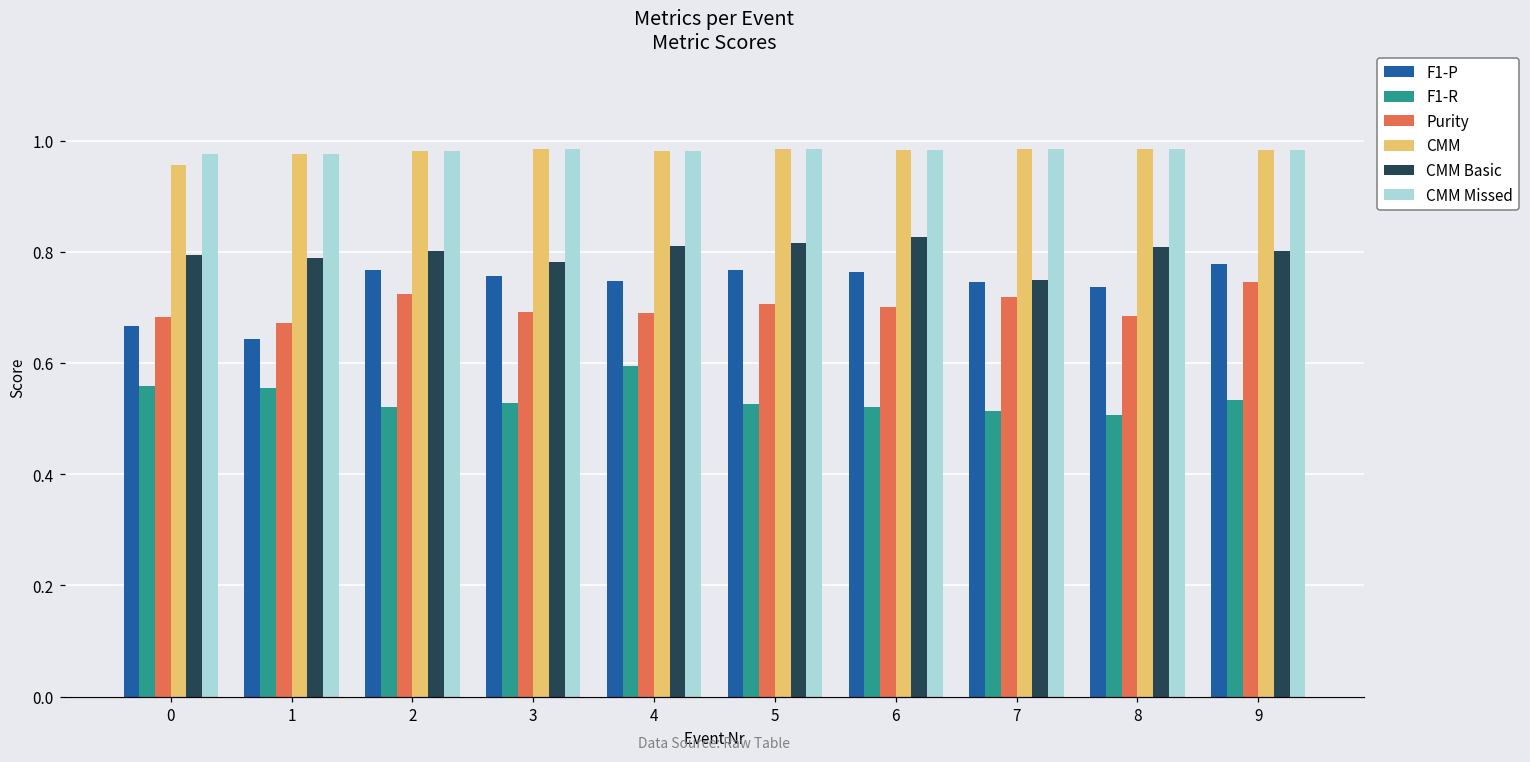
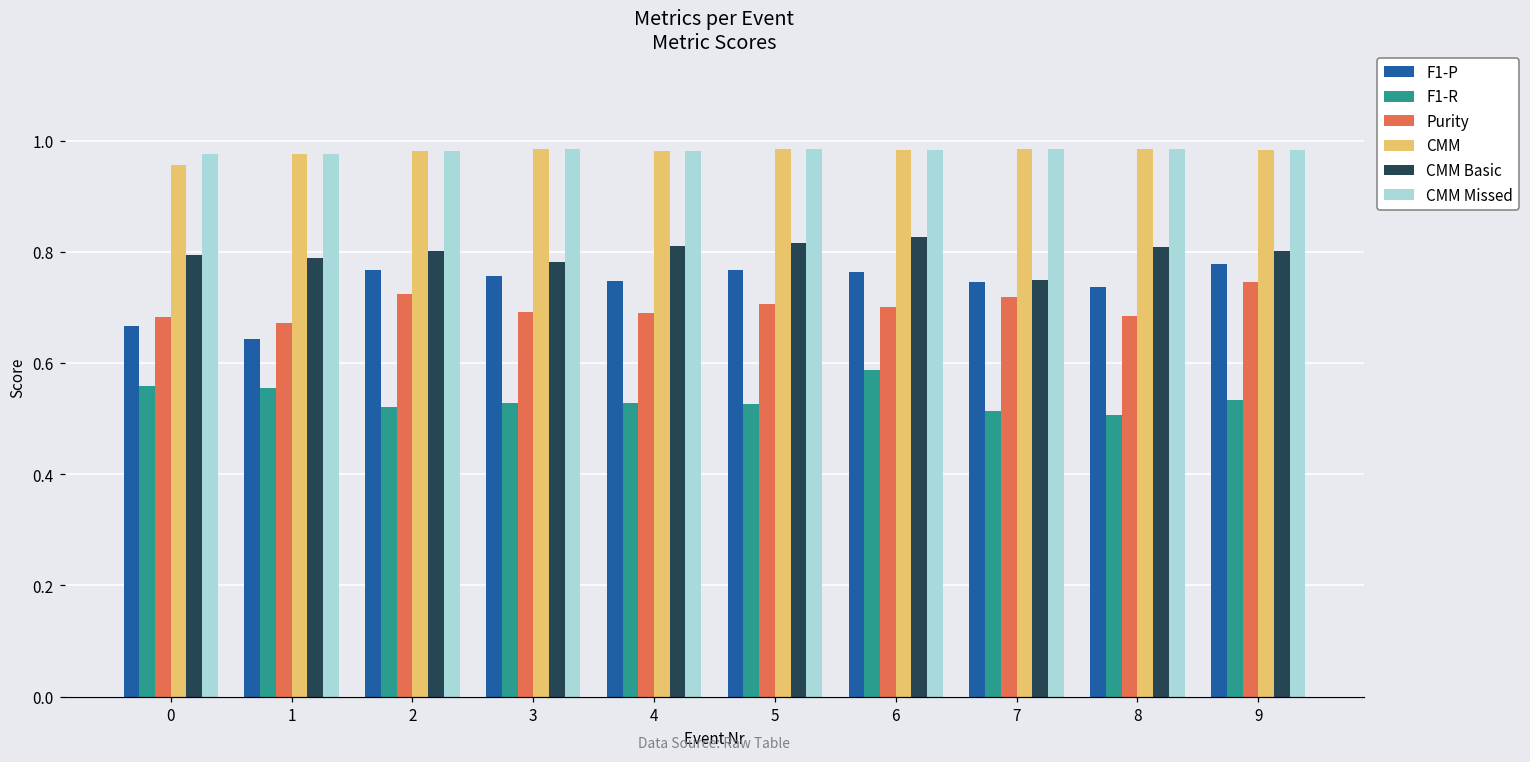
F1-R, 4: 0.60 -> 0.53
F1-R, 6: 0.52 -> 0.59
